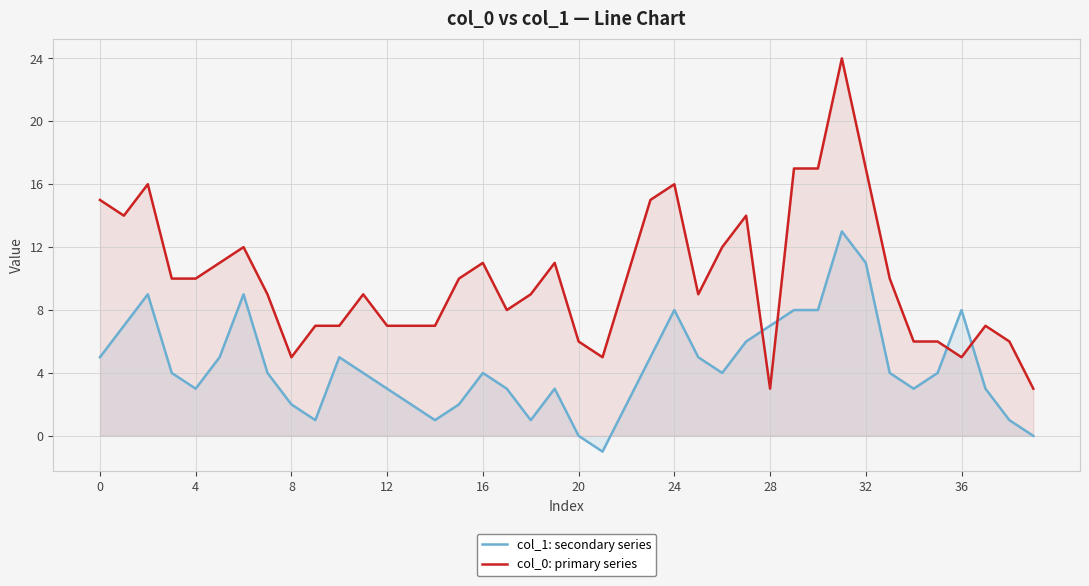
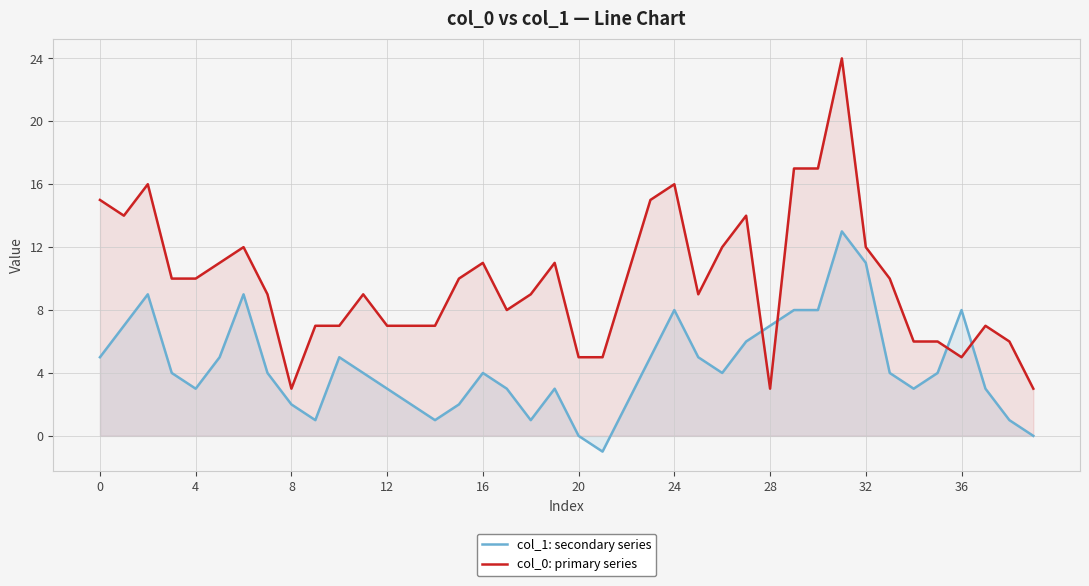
col_0: primary series, 8: 5 -> 3
col_0: primary series, 20: 6 -> 5
col_0: primary series, 32: 17 -> 12
